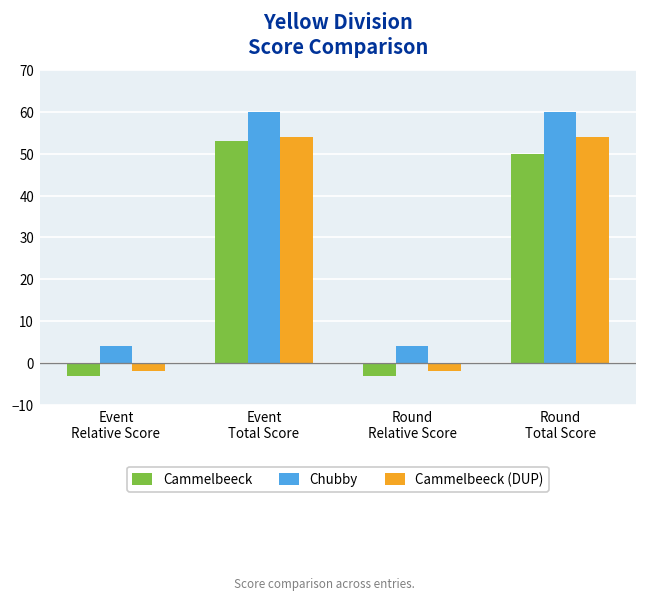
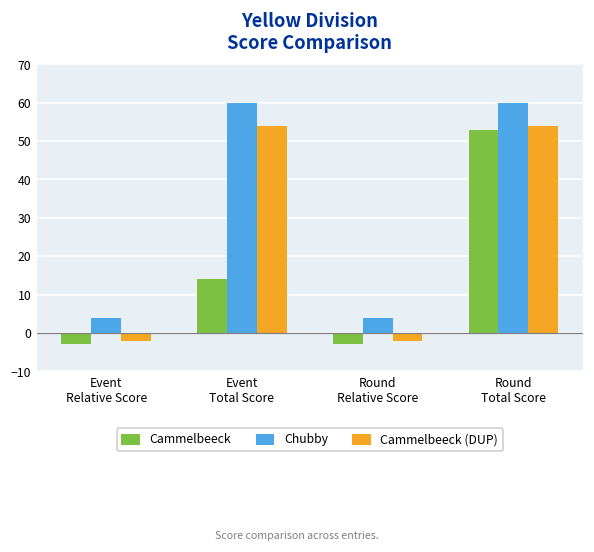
Cammelbeeck, Event Total Score: 53 -> 14
Cammelbeeck, Round Total Score: 50 -> 53
